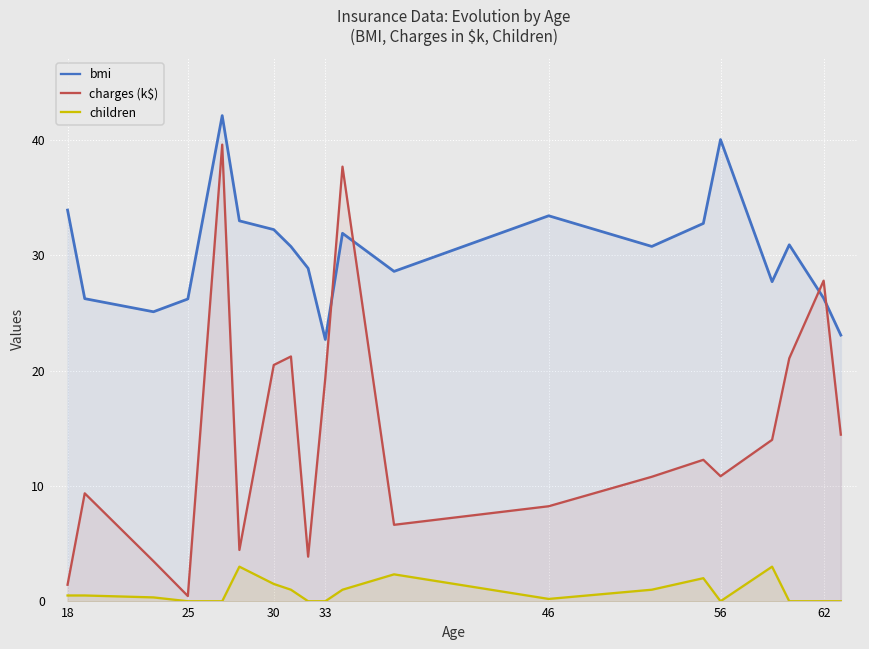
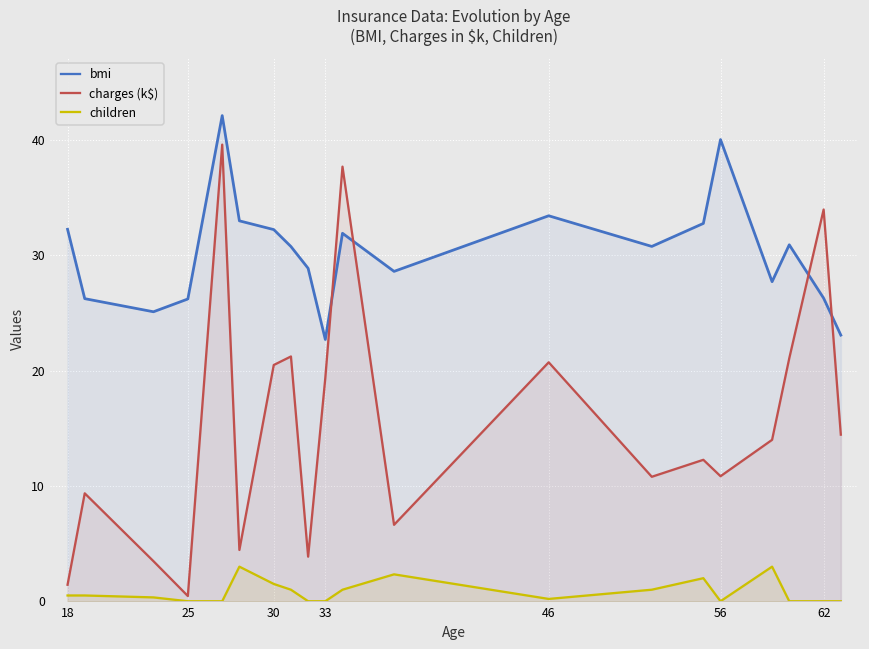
bmi, 18: 33.9 -> 32.3
charges (k$), 46: 8.2 -> 20.7
charges (k$), 62: 27.8 -> 34.0
